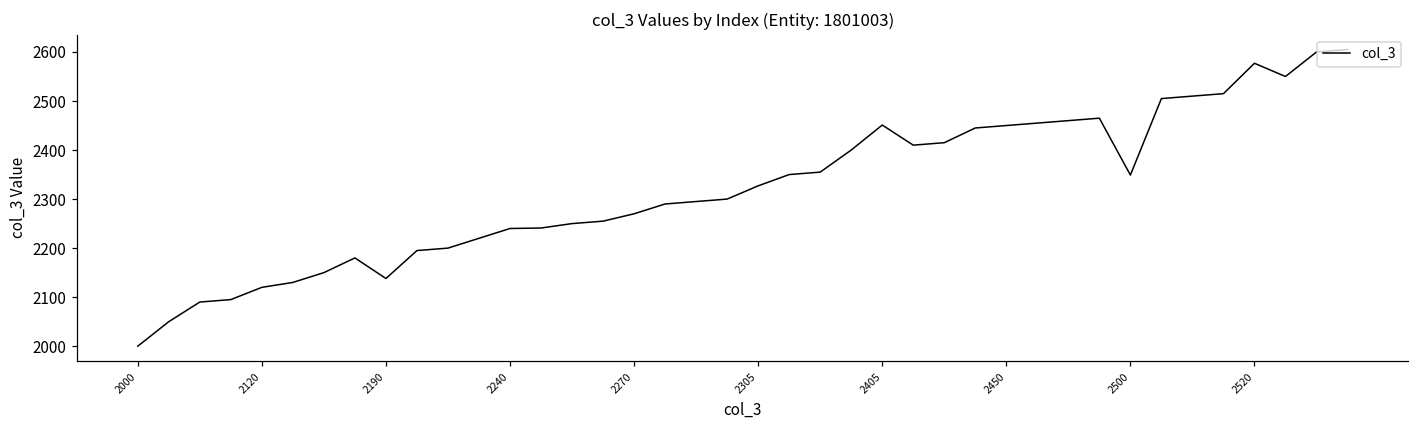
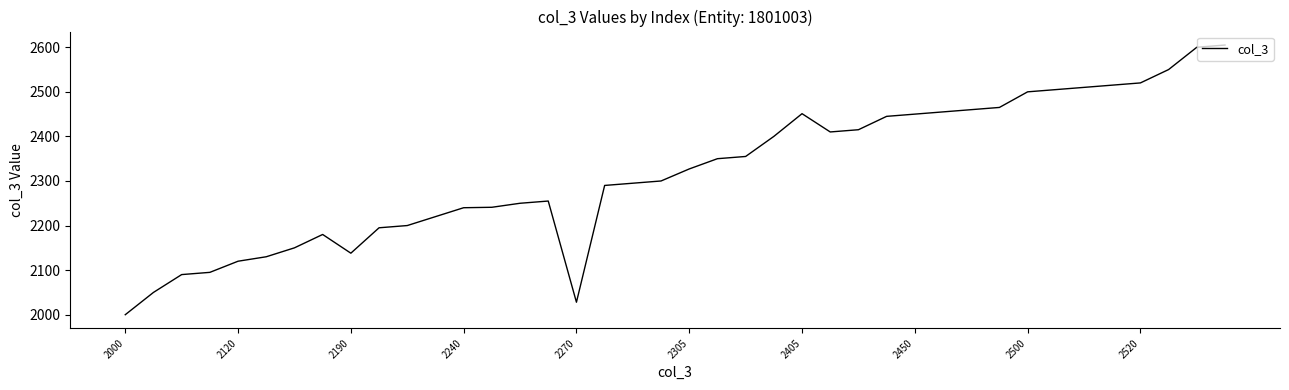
2270: 2270 -> 2030
2500: 2350 -> 2500
2520: 2580 -> 2520
